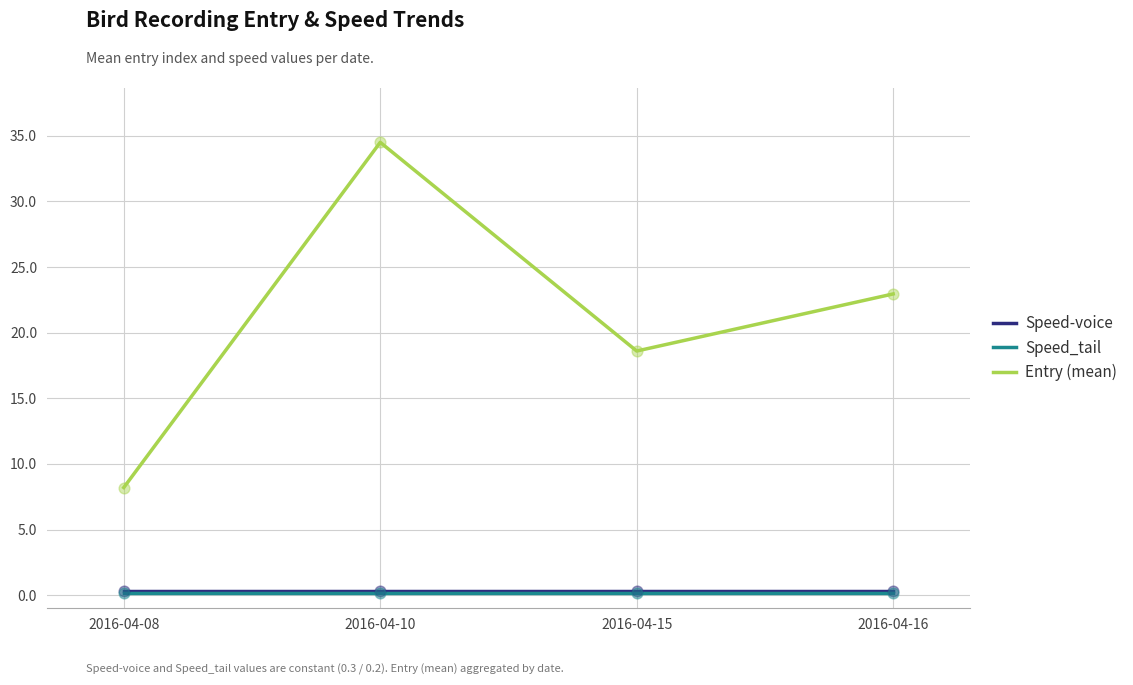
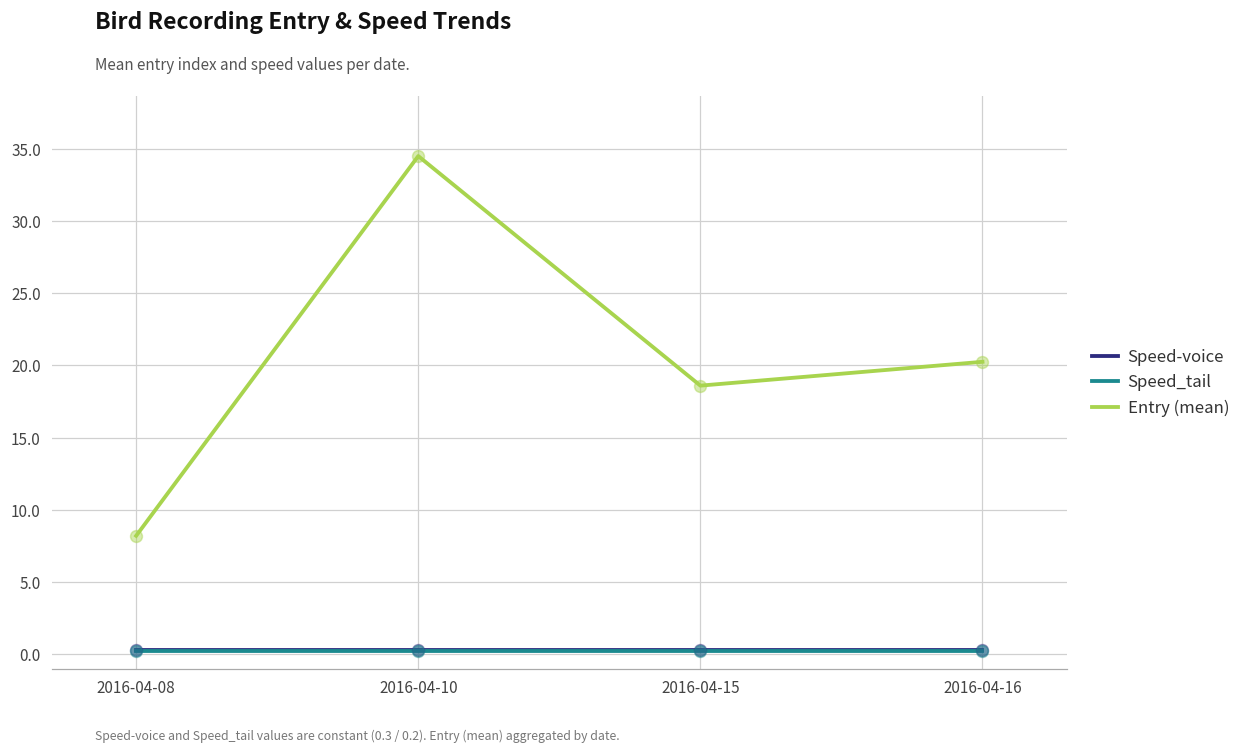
Entry (mean), 2016-04-16: 23.0 -> 20.3
